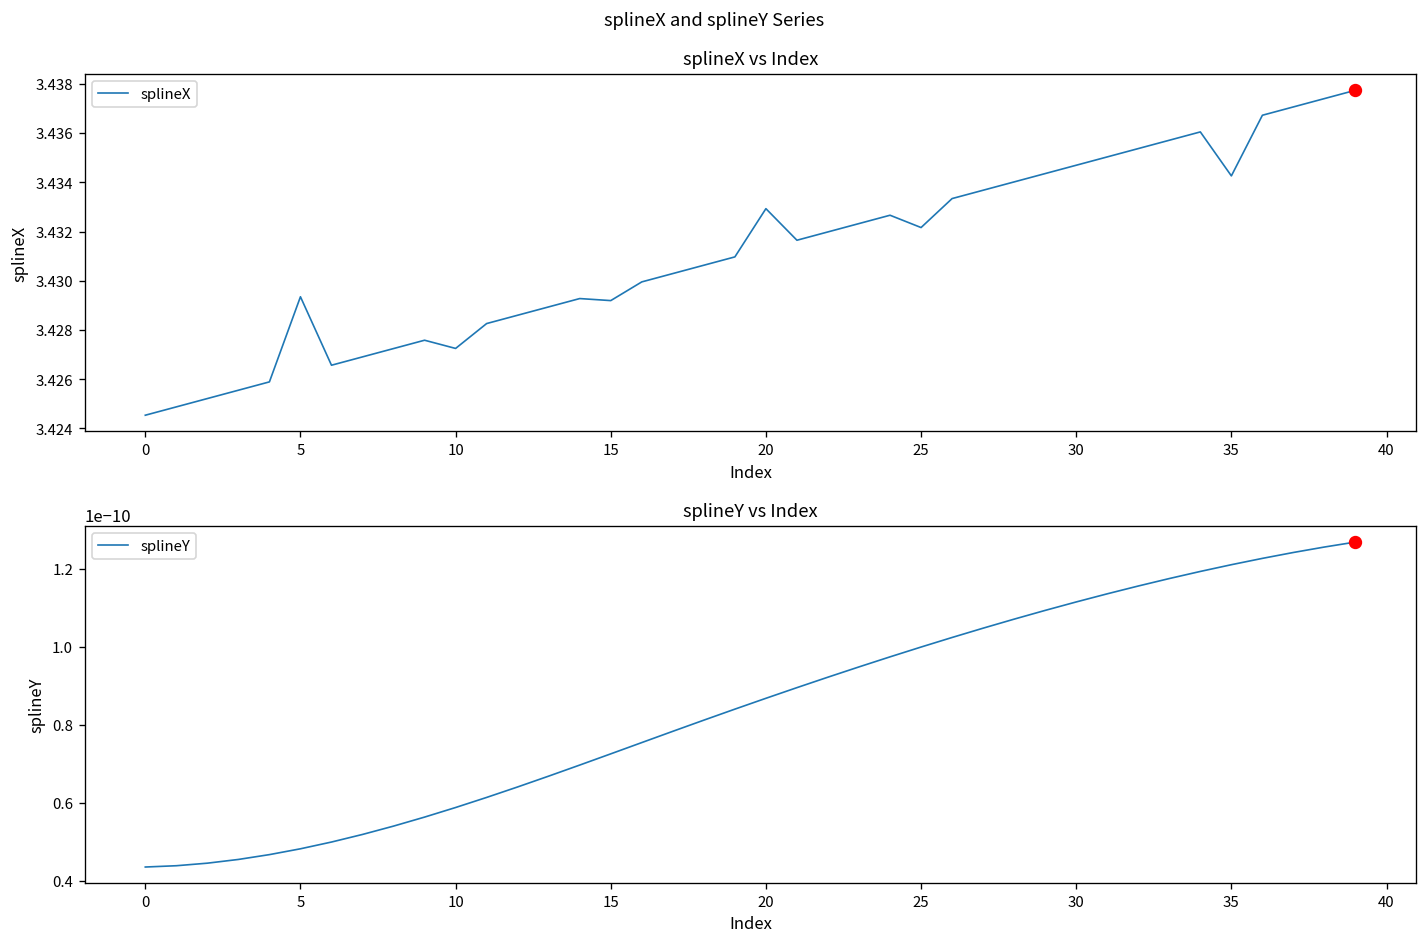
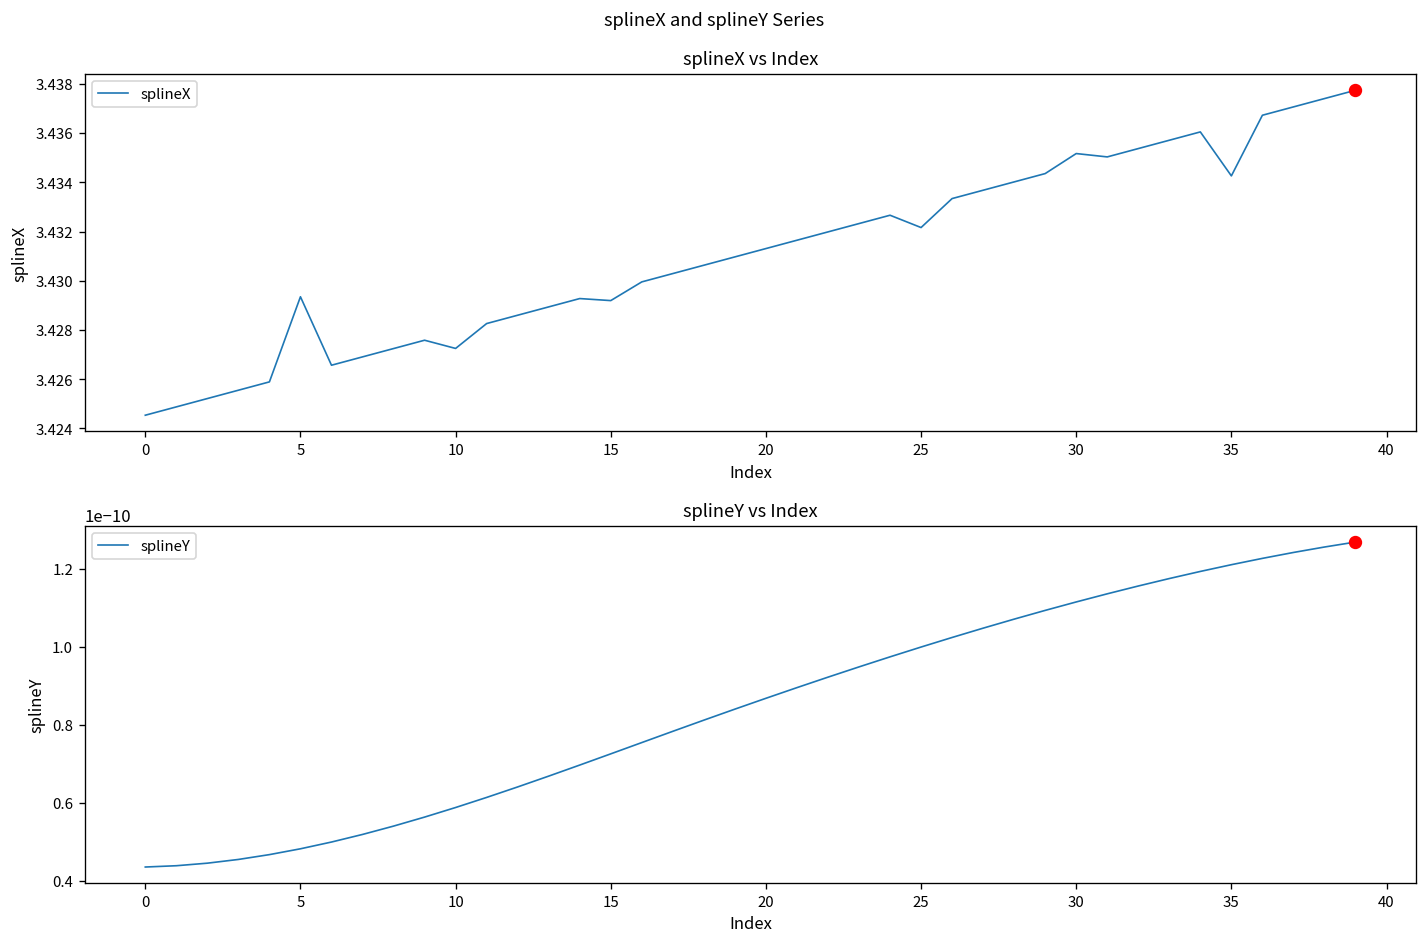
splineX vs Index, splineX, 20: 3.4329 -> 3.4313
splineX vs Index, splineX, 30: 3.4347 -> 3.4352
